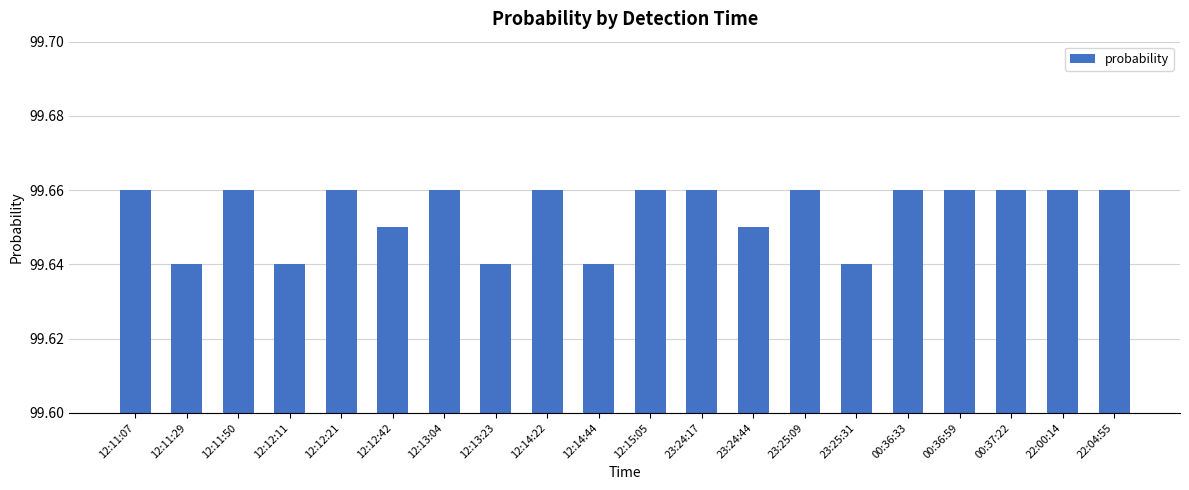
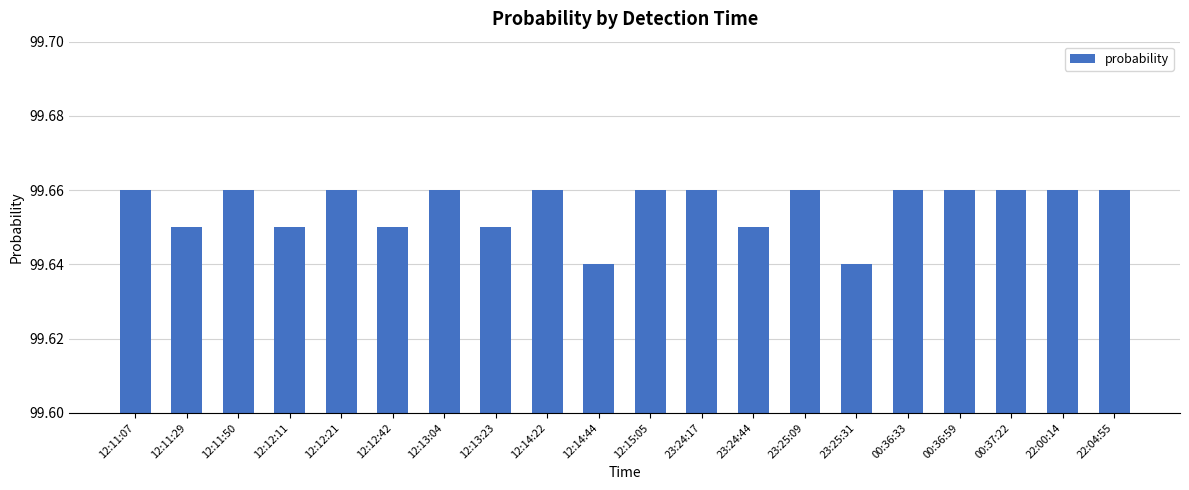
12:11:29: 99.64 -> 99.65
12:12:11: 99.64 -> 99.65
12:13:23: 99.64 -> 99.65
